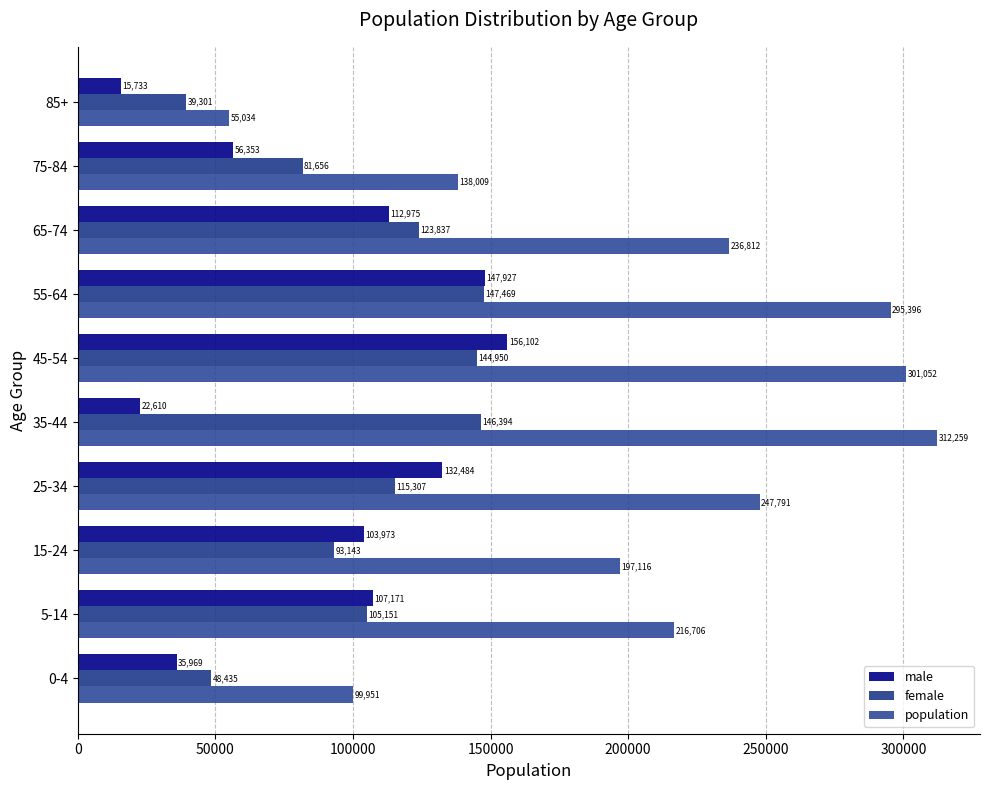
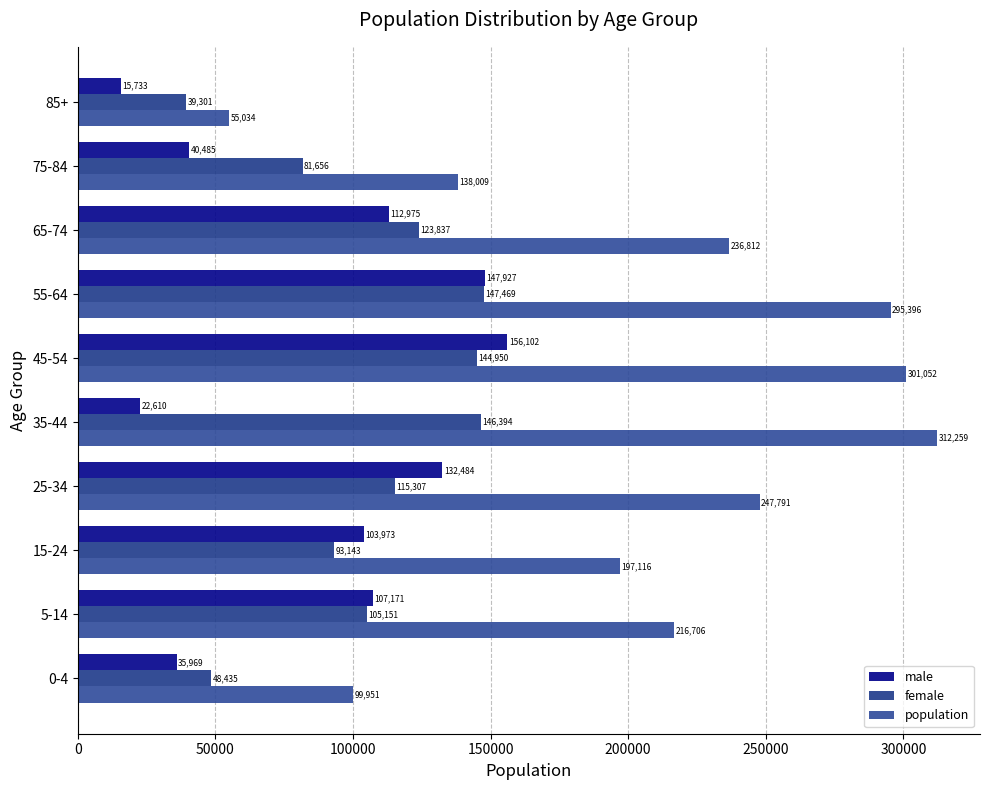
male, 75-84: 56,353 -> 40,485
